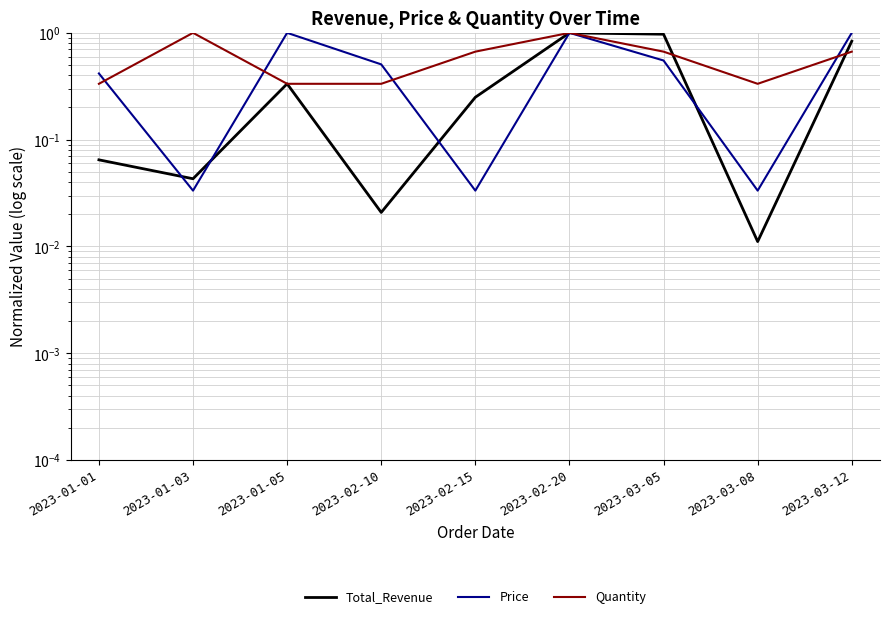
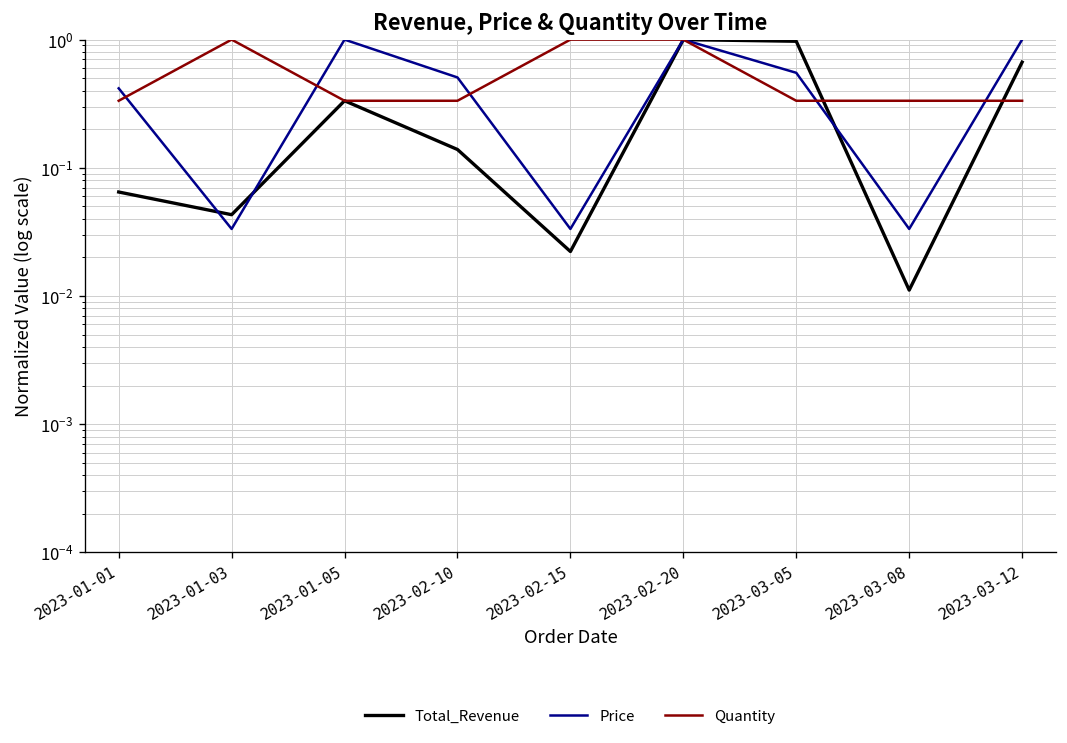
Total_Revenue, 2023-02-10: 0.021 -> 0.14
Total_Revenue, 2023-02-15: 0.25 -> 0.022
Quantity, 2023-02-15: 0.7 -> 1.0
Quantity, 2023-03-05: 0.7 -> 0.33
Total_Revenue, 2023-03-12: 0.8 -> 0.7
Quantity, 2023-03-12: 0.7 -> 0.33
